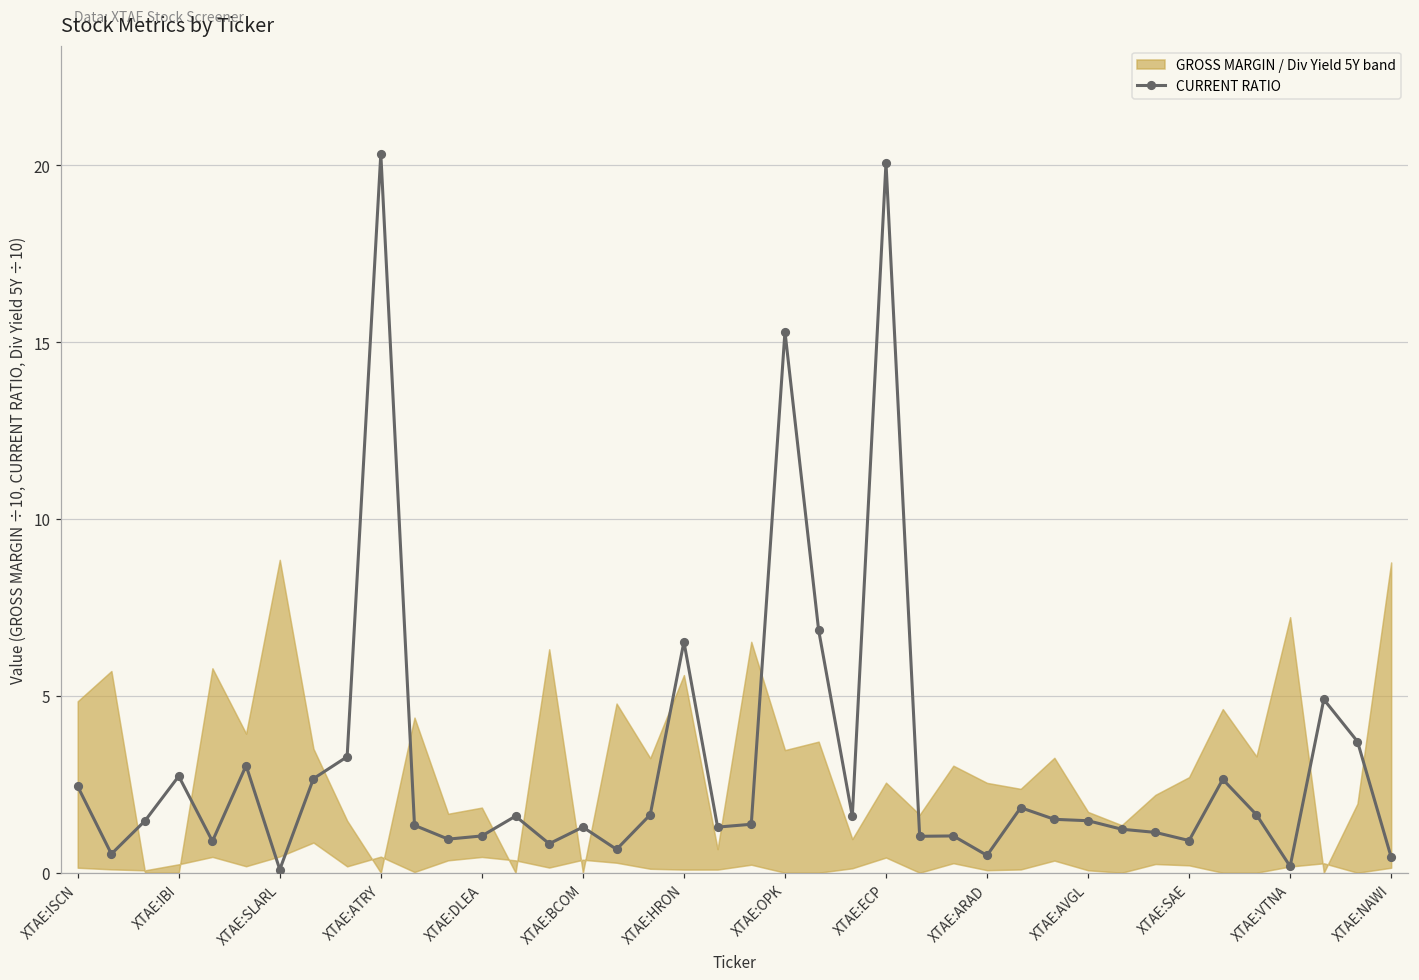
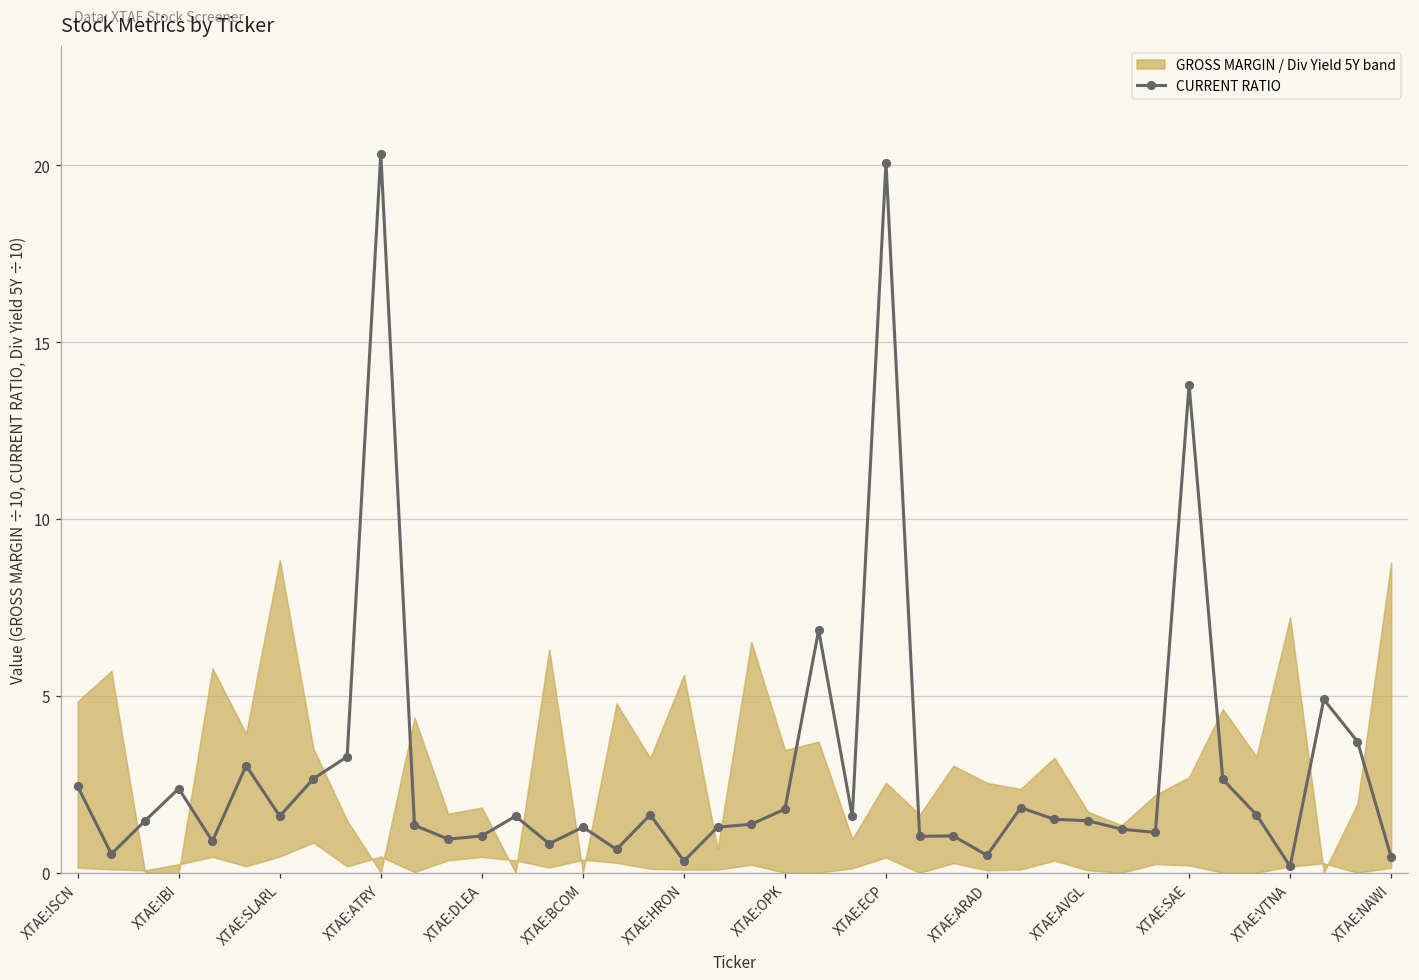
CURRENT RATIO, XTAE:IBI: 2.7 -> 2.4
CURRENT RATIO, XTAE:SLARL: 0.1 -> 1.6
CURRENT RATIO, XTAE:HRON: 6.5 -> 0.3
CURRENT RATIO, XTAE:OPK: 15.3 -> 1.8
CURRENT RATIO, XTAE:SAE: 0.9 -> 13.8
